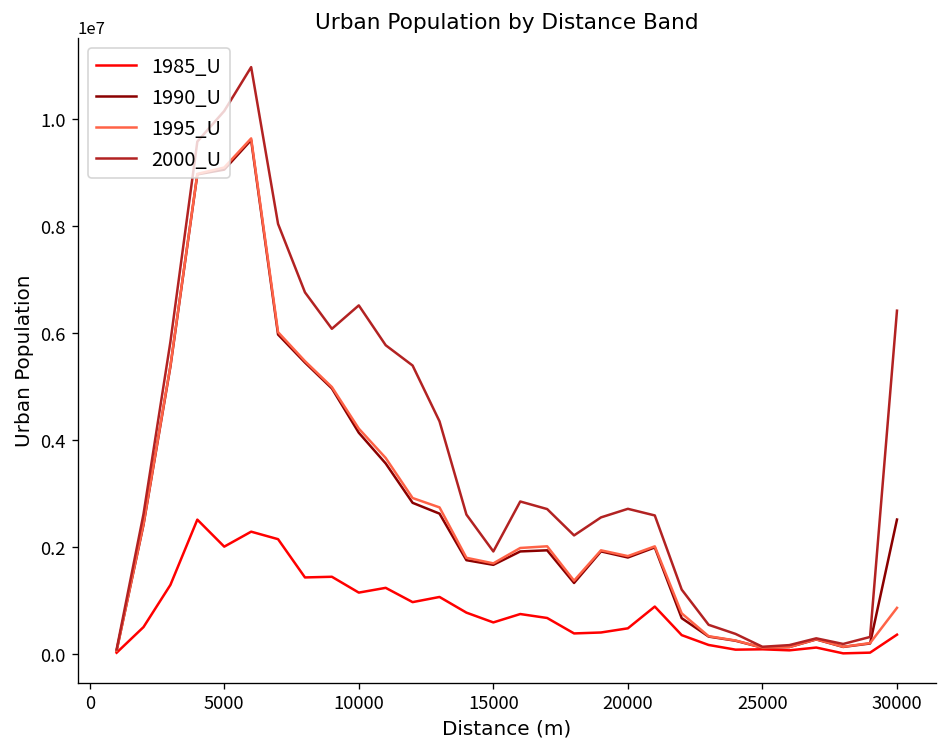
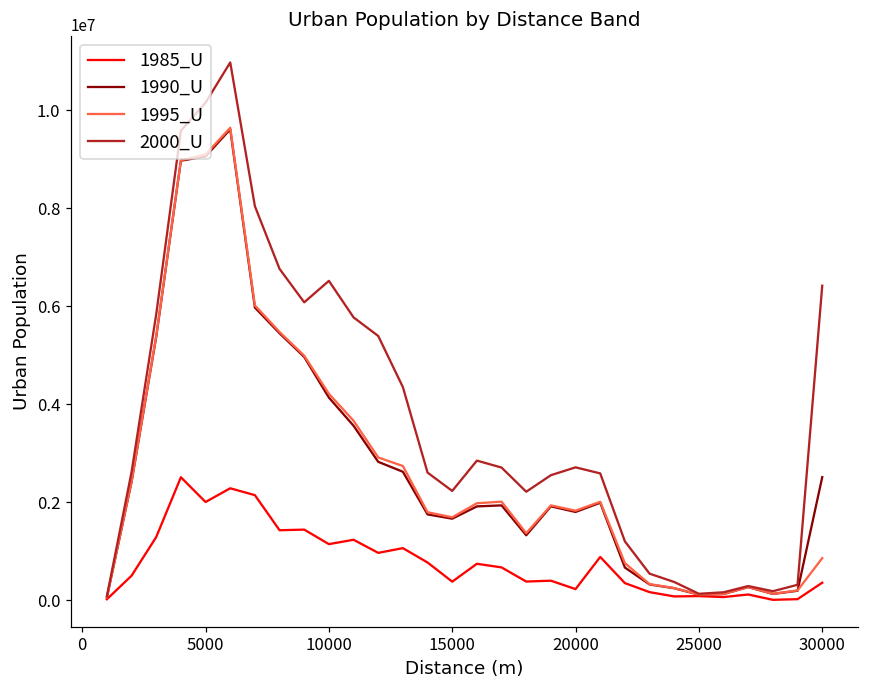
1985_U, 15000: 600000 -> 400000
2000_U, 15000: 1900000 -> 2200000
1985_U, 20000: 500000 -> 200000
